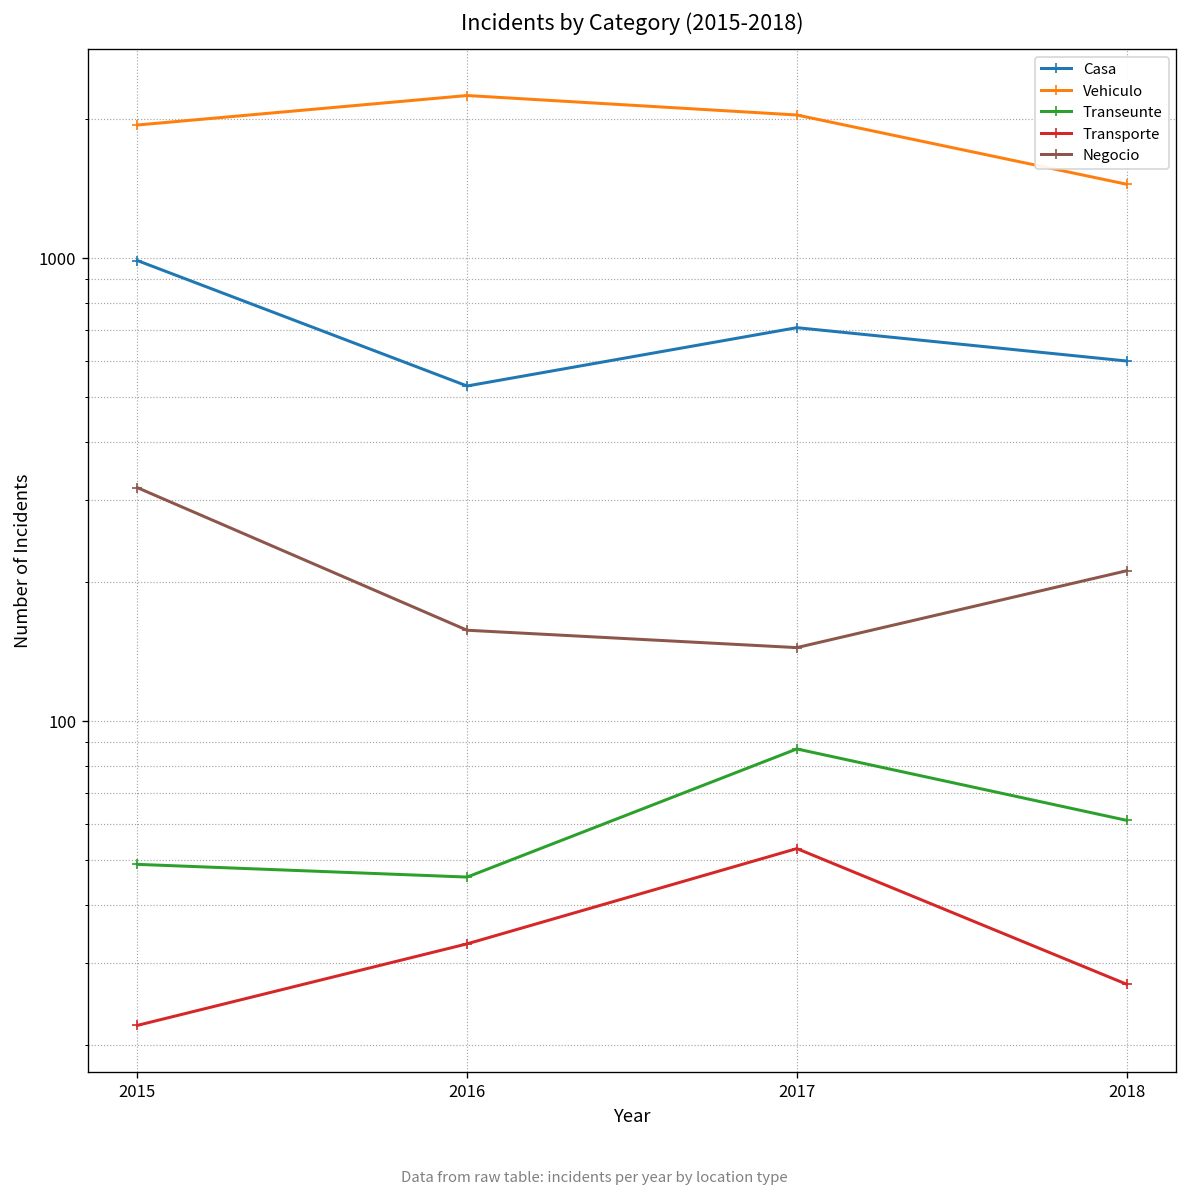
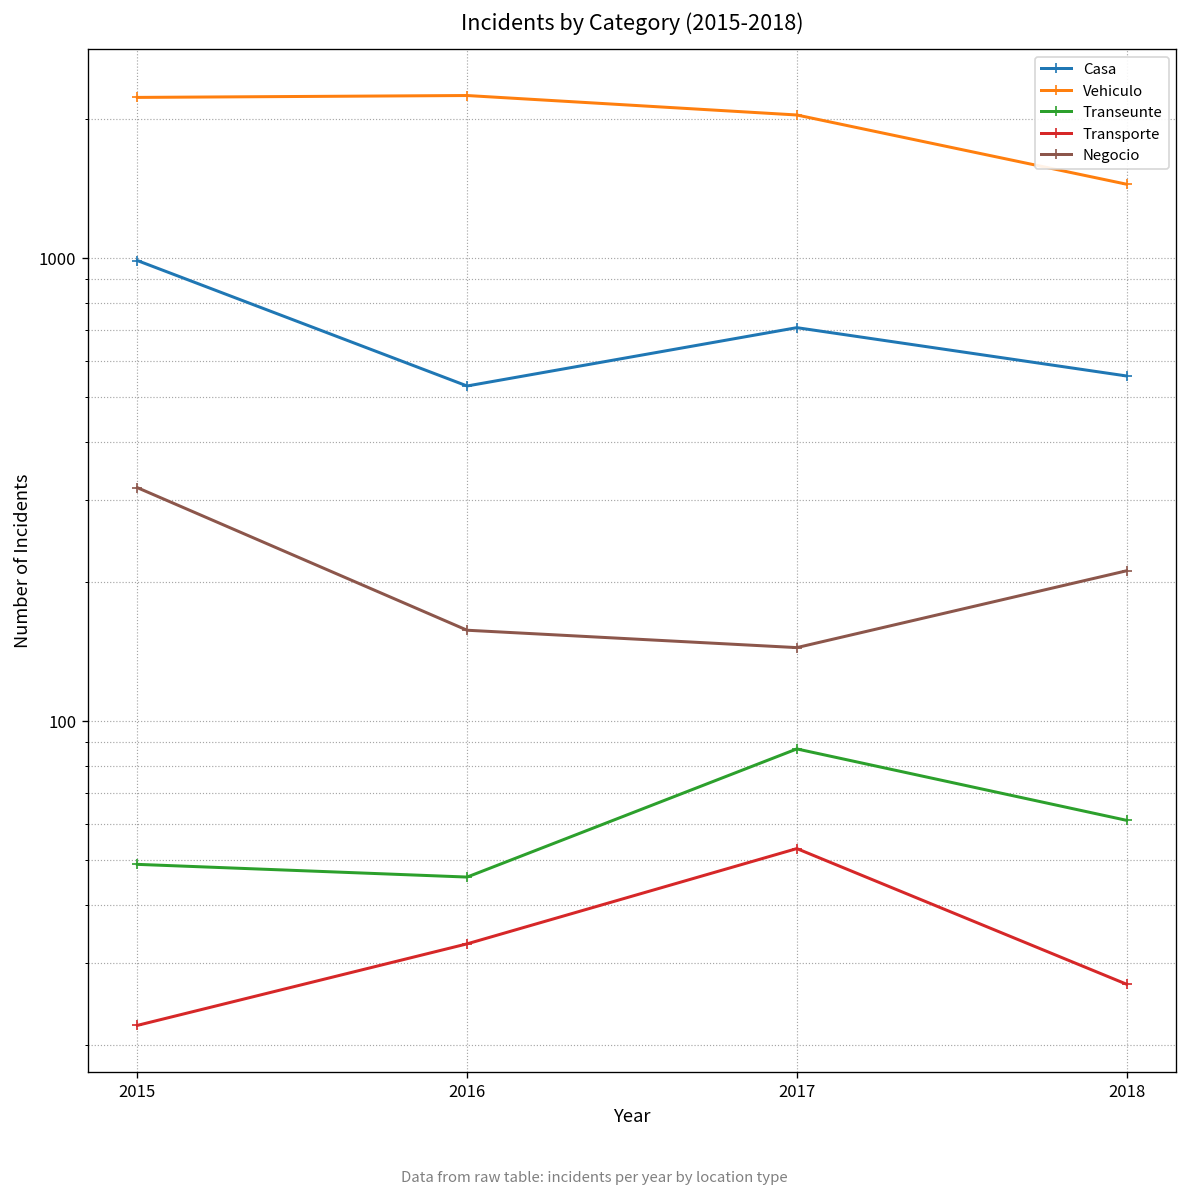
Vehiculo, 2015: 1900 -> 2200
Casa, 2018: 600 -> 560
